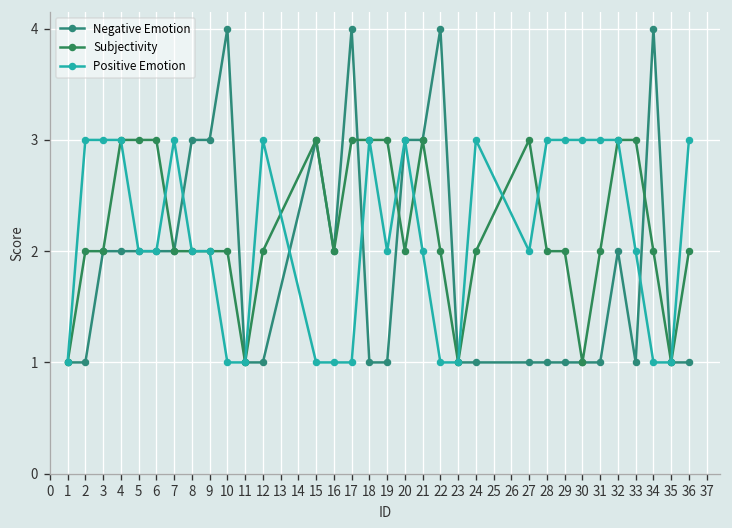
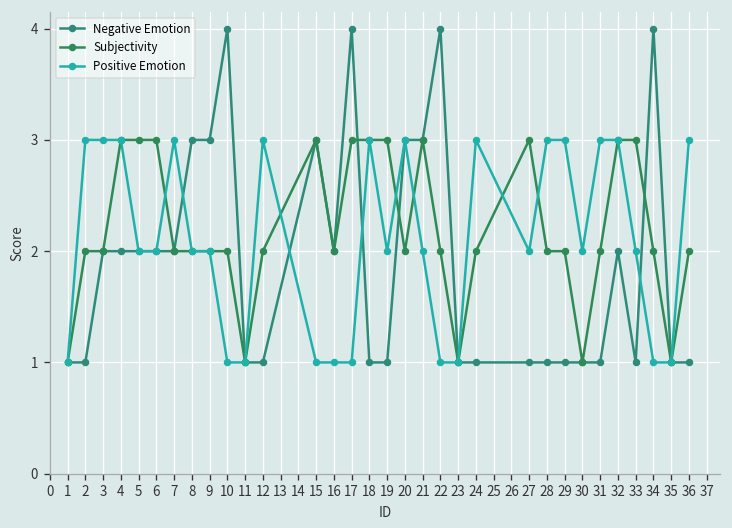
Positive Emotion, 30: 3 -> 2
